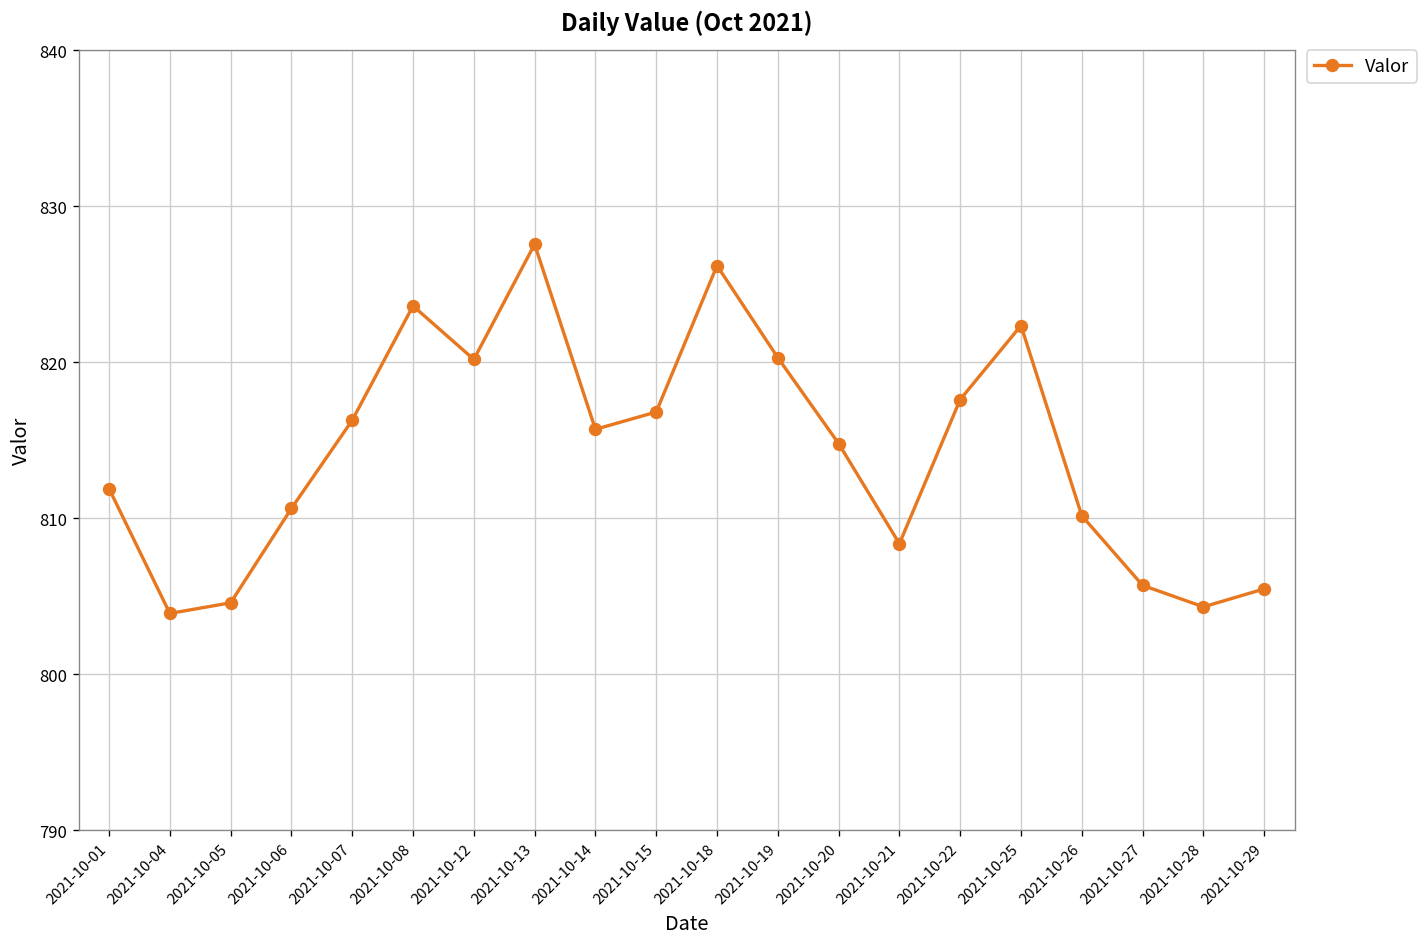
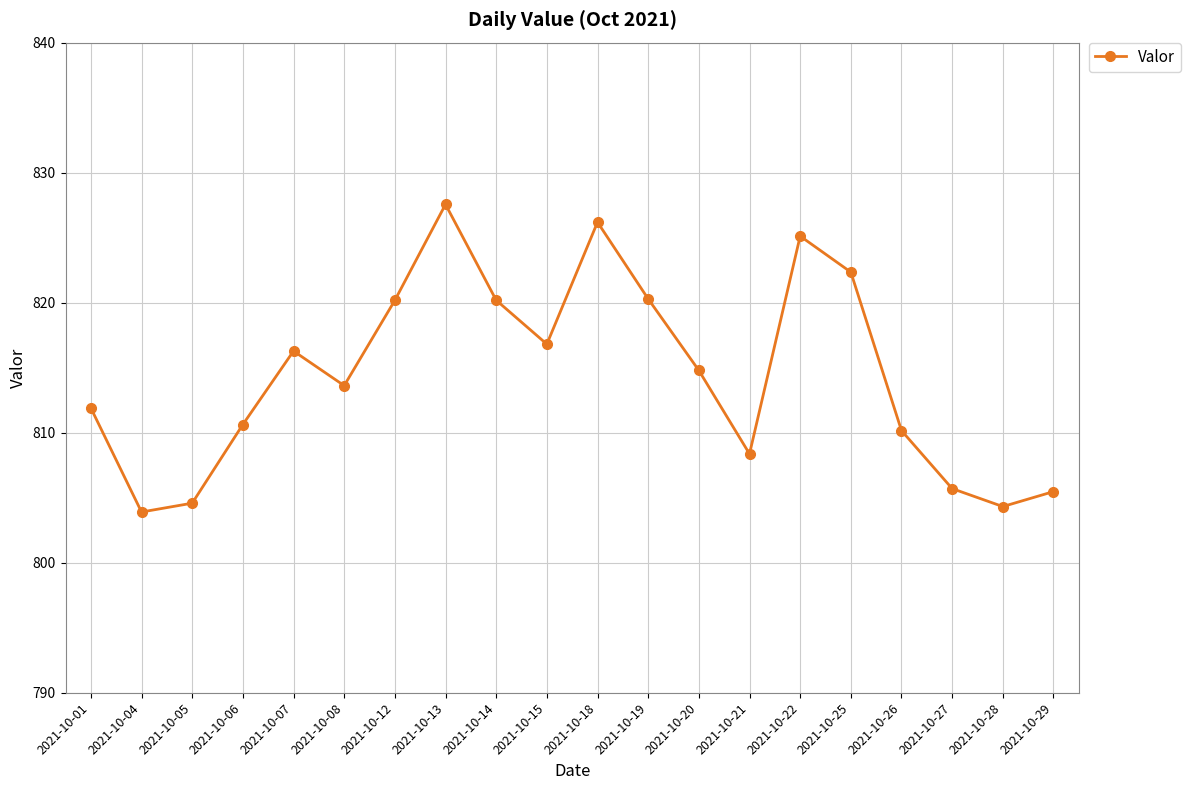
2021-10-08: 823.6 -> 813.6
2021-10-14: 815.7 -> 820.2
2021-10-22: 817.6 -> 825.1
